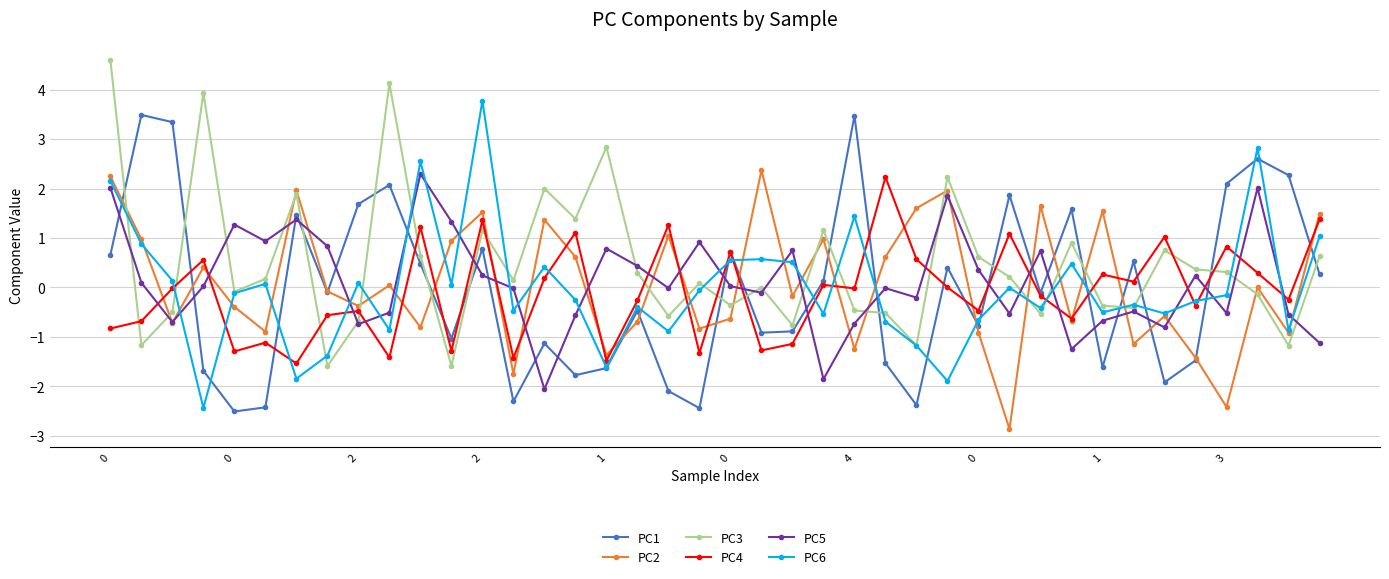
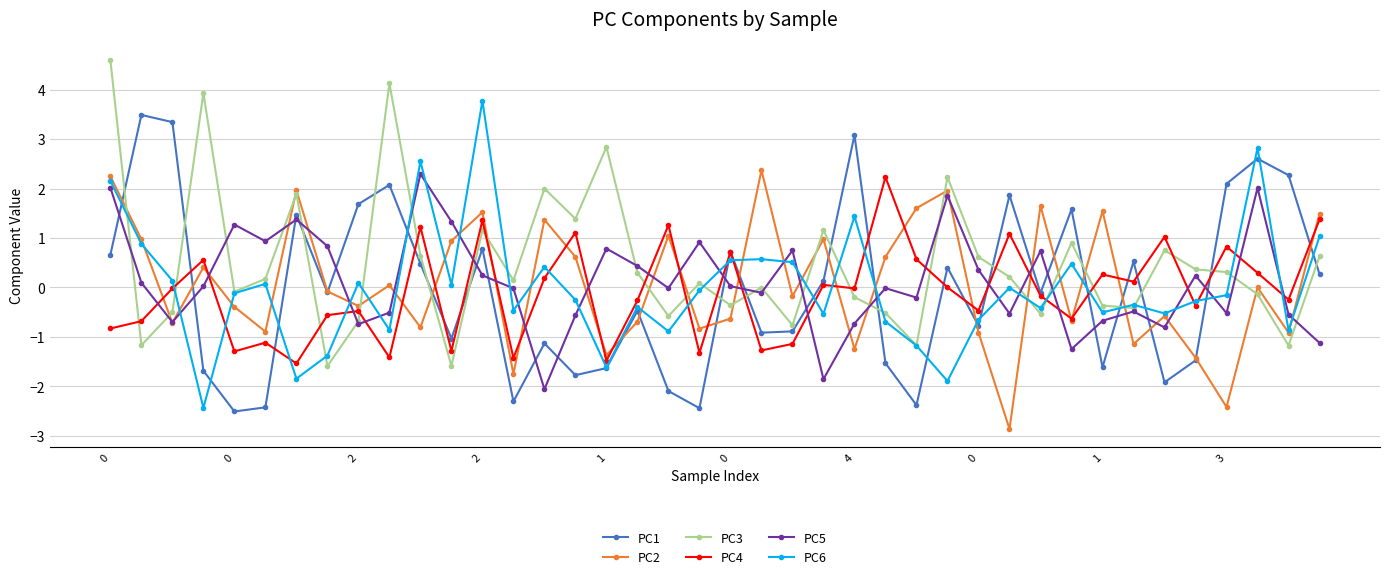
PC1, 4: 3.5 -> 3.1
PC3, 4: -0.5 -> -0.2
